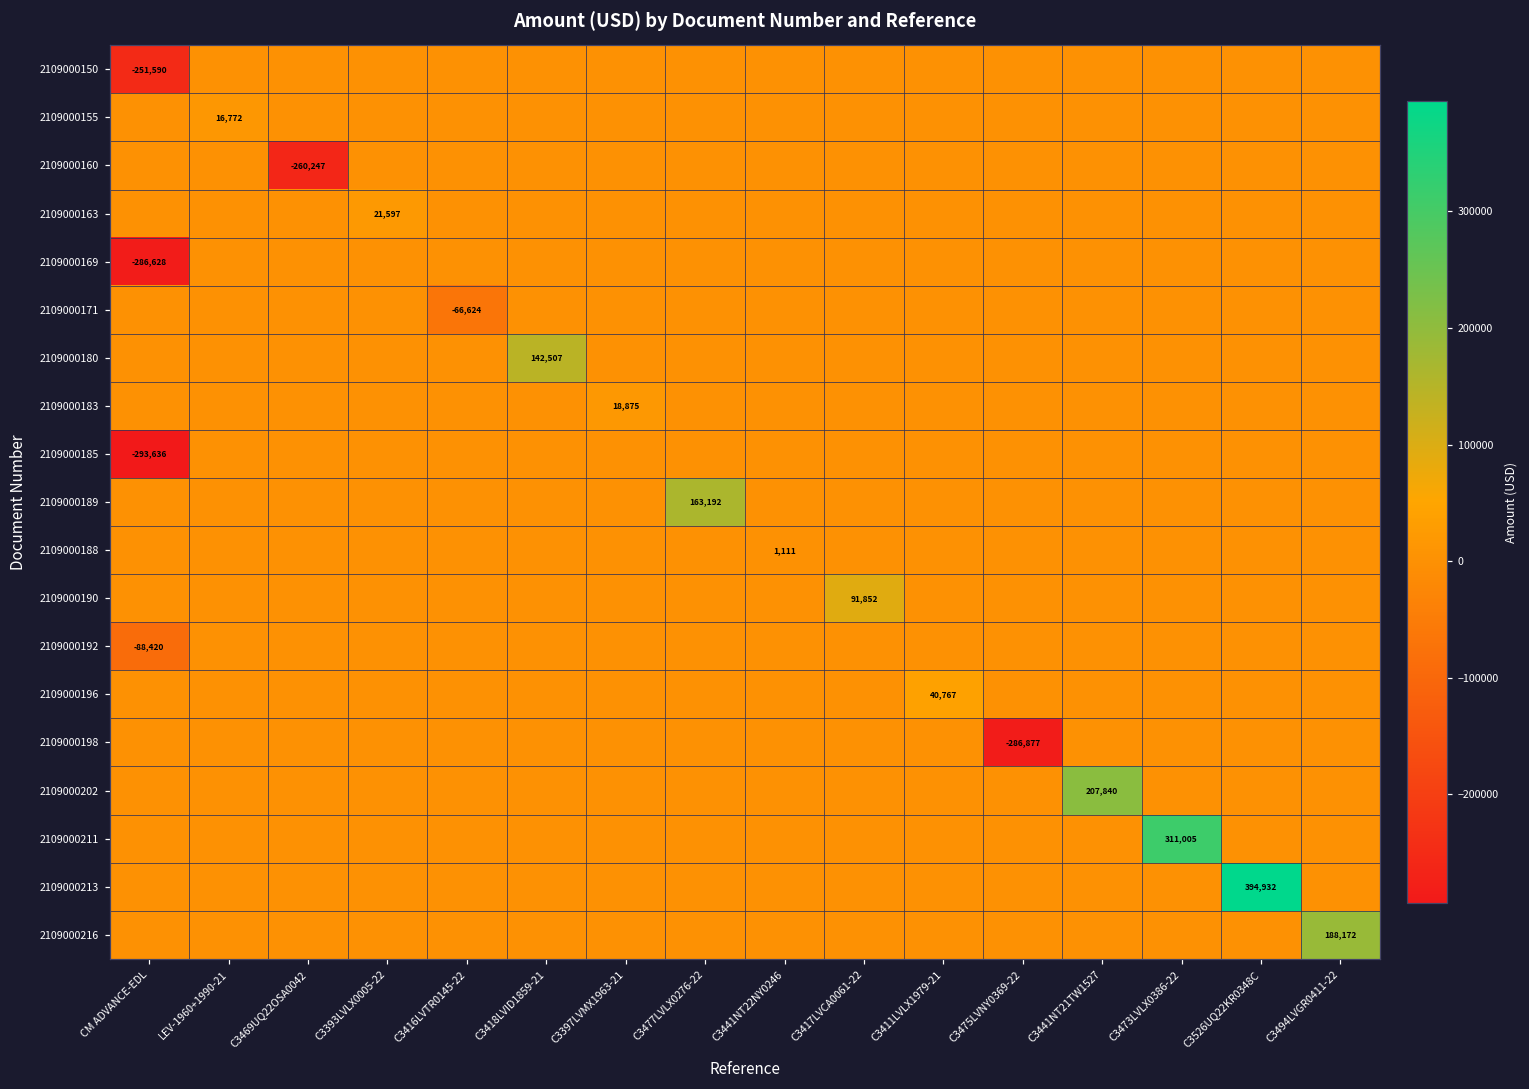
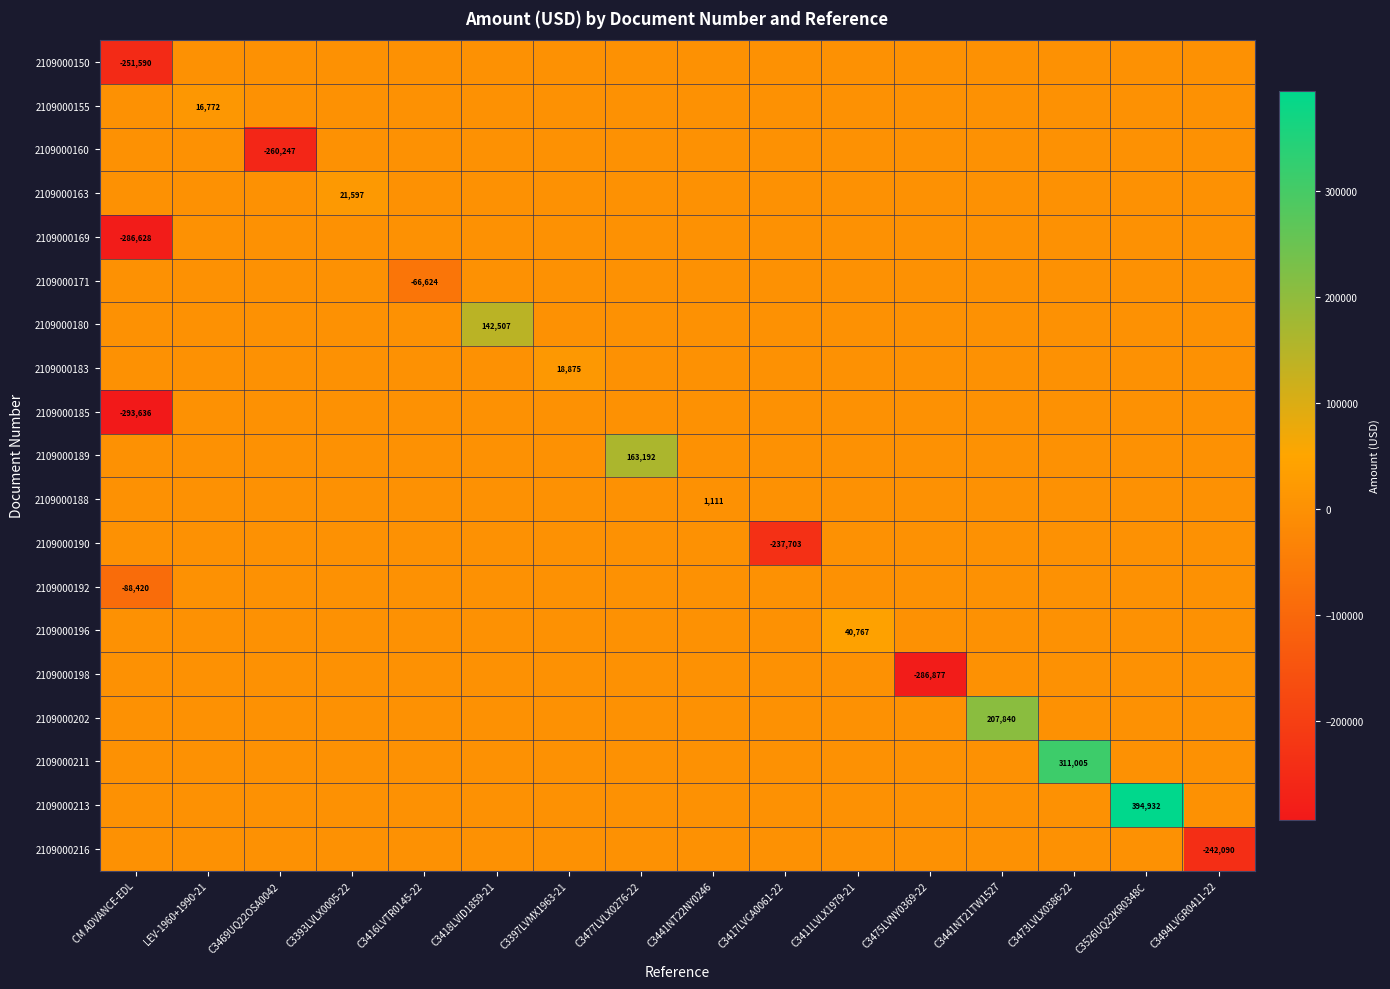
2109000190, C3417LVCA0061-22: 91,852 -> -237,703
2109000216, C3494LVGR0411-22: 188,172 -> -242,090
